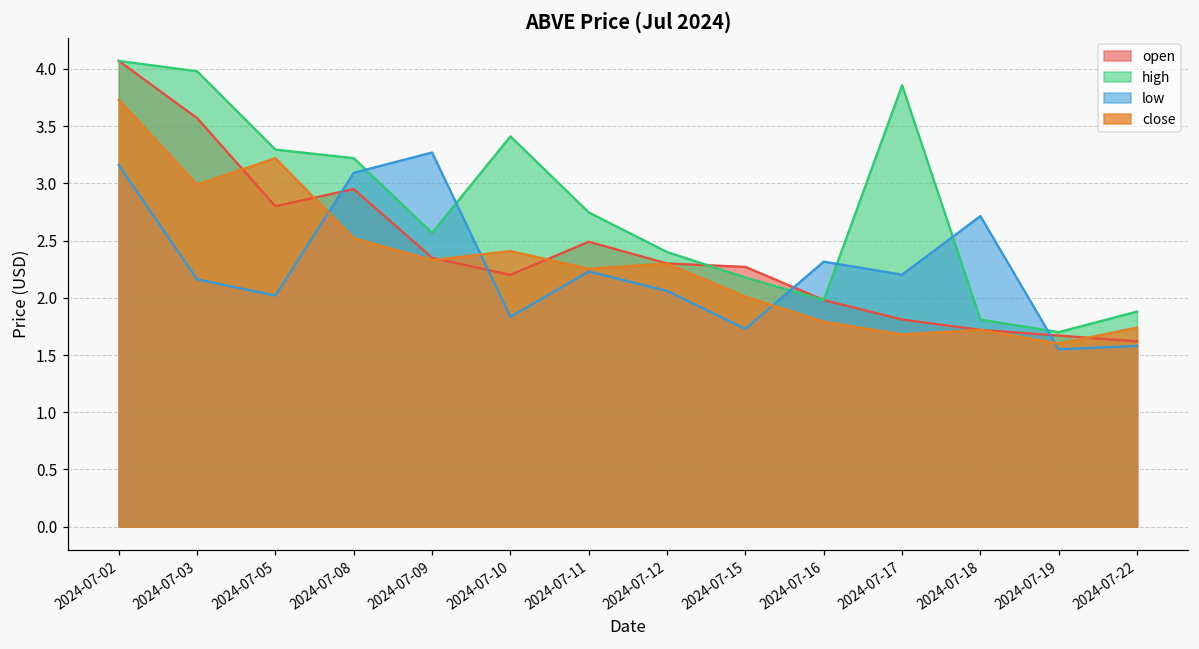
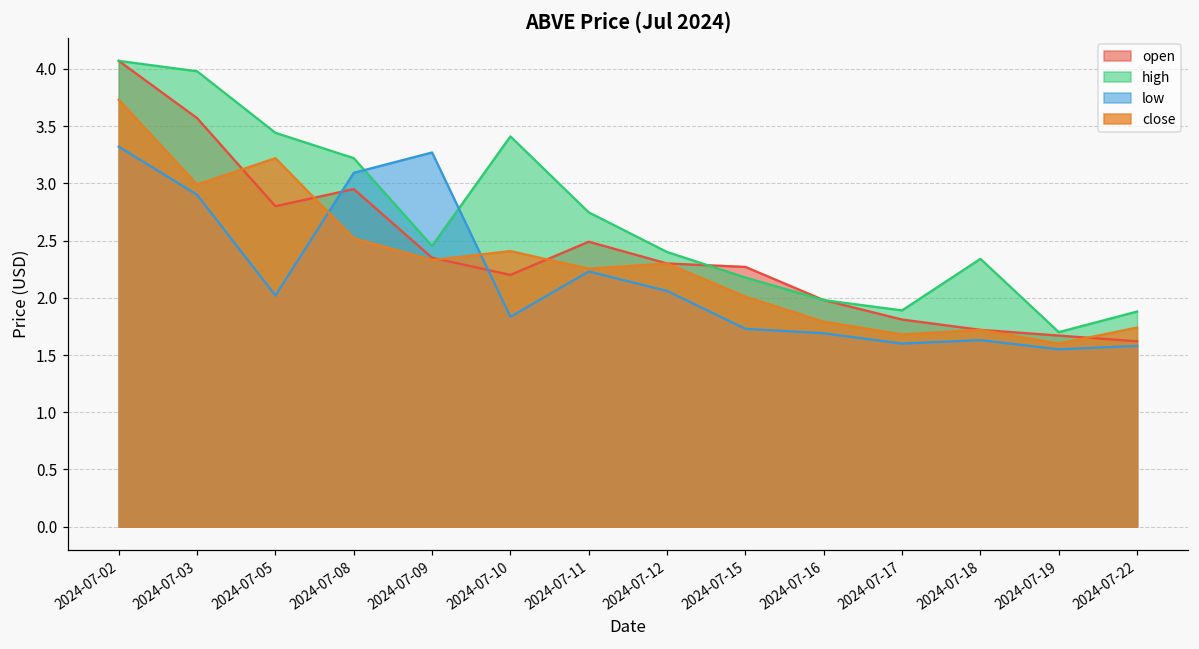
low, 2024-07-02: 3.16 -> 3.32
low, 2024-07-03: 2.16 -> 2.90
high, 2024-07-05: 3.30 -> 3.44
high, 2024-07-09: 2.57 -> 2.45
low, 2024-07-16: 2.32 -> 1.69
high, 2024-07-17: 3.86 -> 1.89
low, 2024-07-17: 2.20 -> 1.60
high, 2024-07-18: 1.81 -> 2.34
low, 2024-07-18: 2.71 -> 1.63
